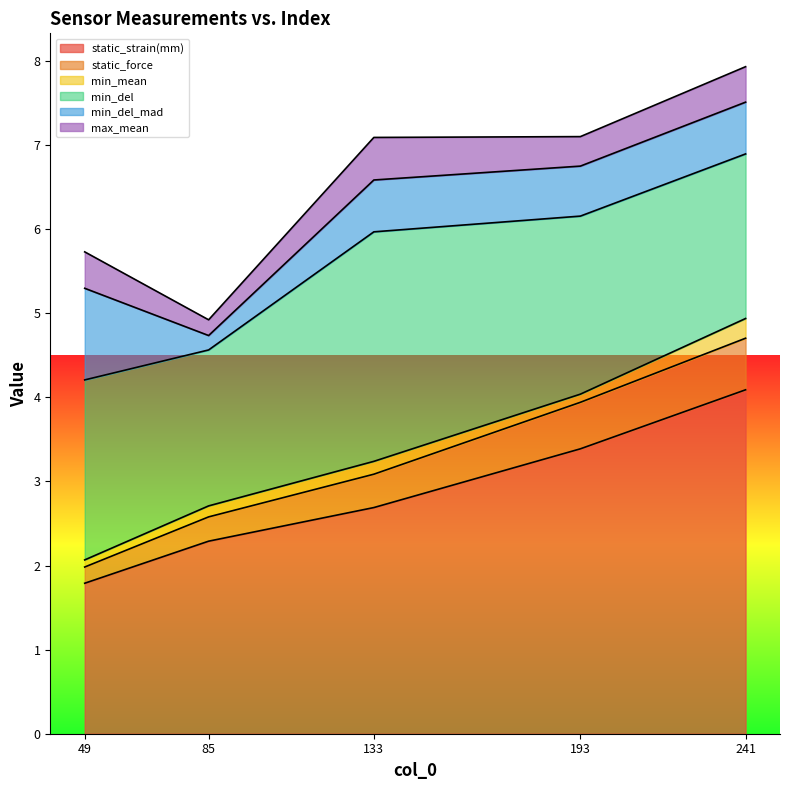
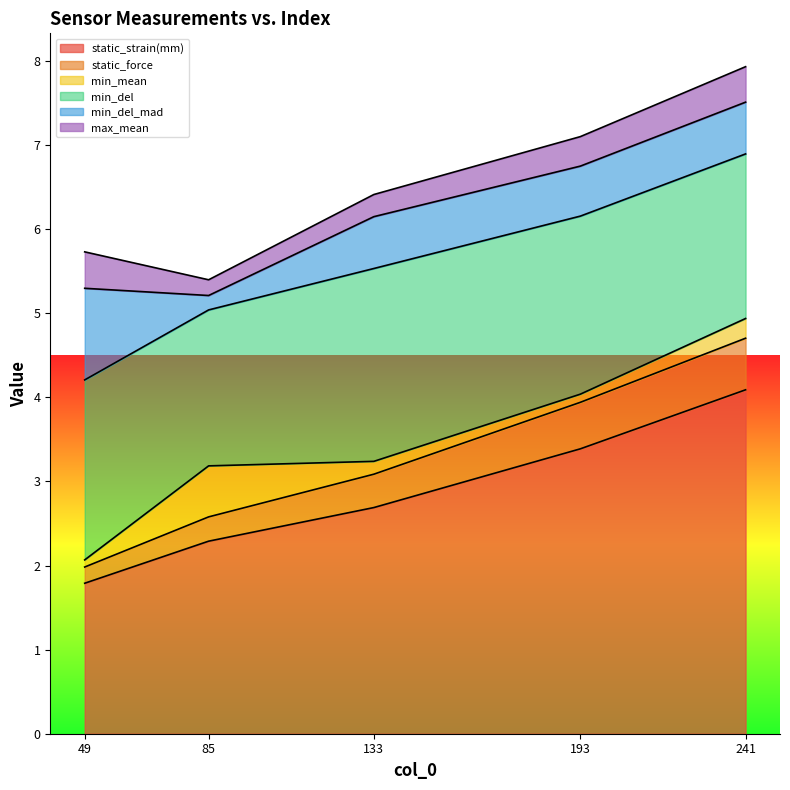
min_mean, 85: 0.1 -> 0.6
min_del, 133: 2.7 -> 2.3
max_mean, 133: 0.5 -> 0.3
